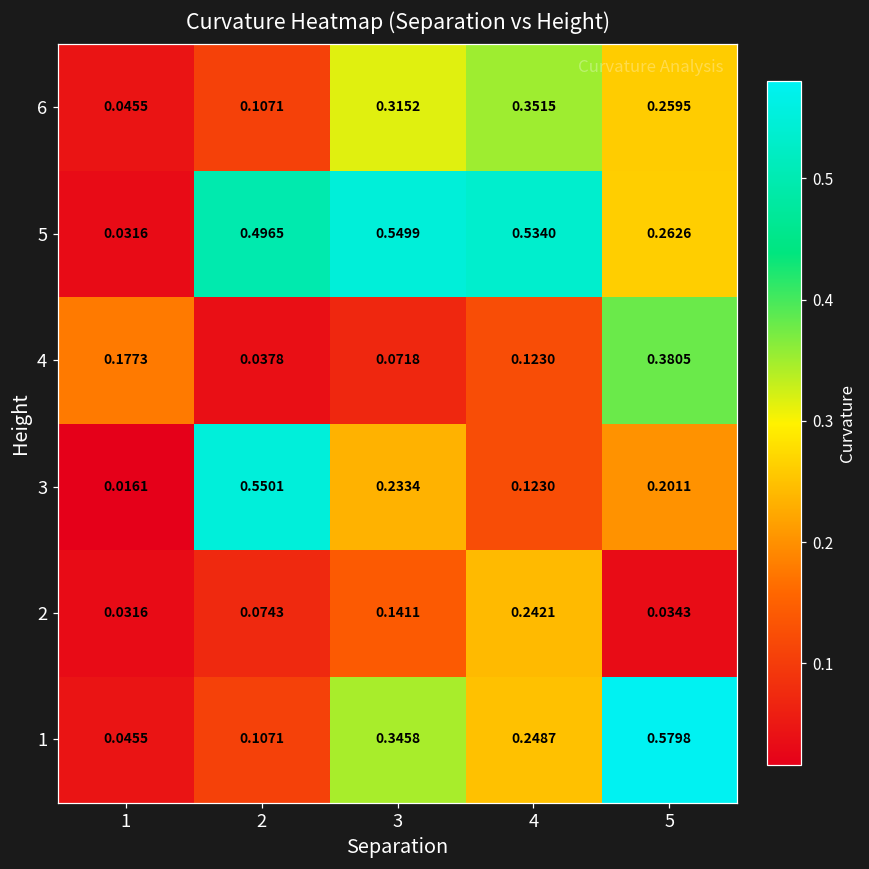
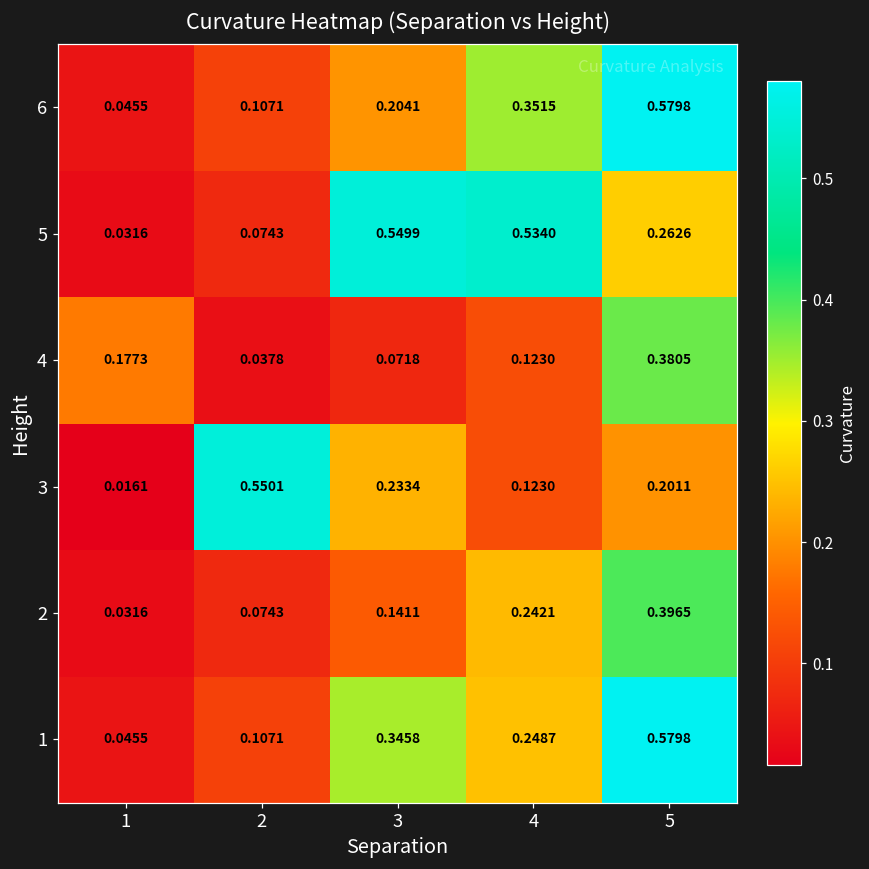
6, 3: 0.3152 -> 0.2041
6, 5: 0.2595 -> 0.5798
5, 2: 0.4965 -> 0.0743
2, 5: 0.0343 -> 0.3965
